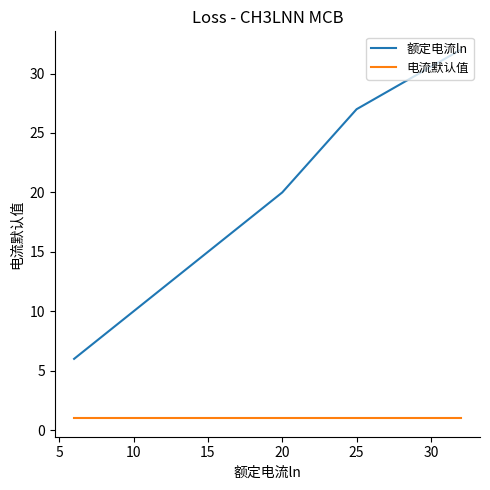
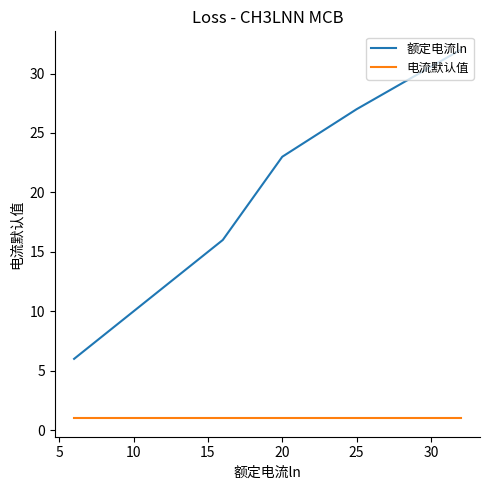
额定电流ln, 20: 20 -> 23
